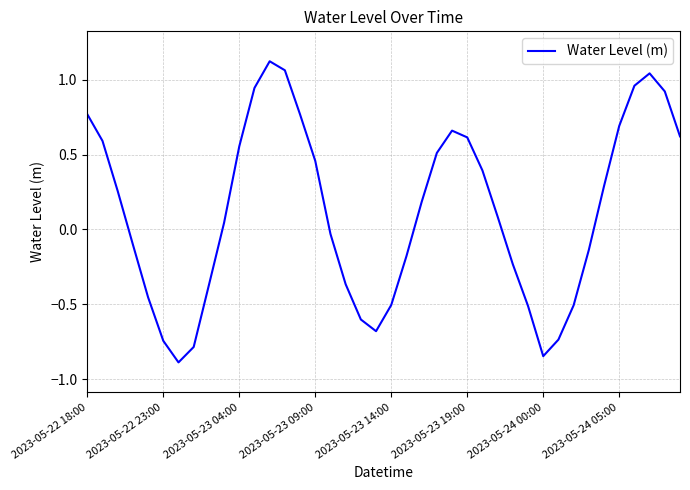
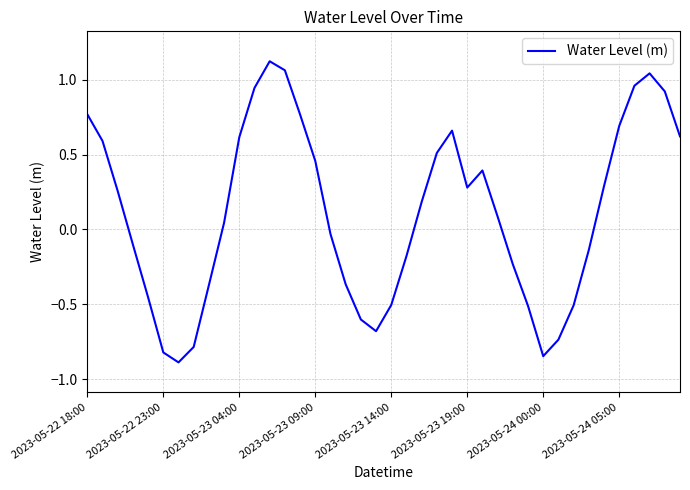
2023-05-22 23:00: -0.74 -> -0.82
2023-05-23 04:00: 0.56 -> 0.62
2023-05-23 19:00: 0.61 -> 0.28
